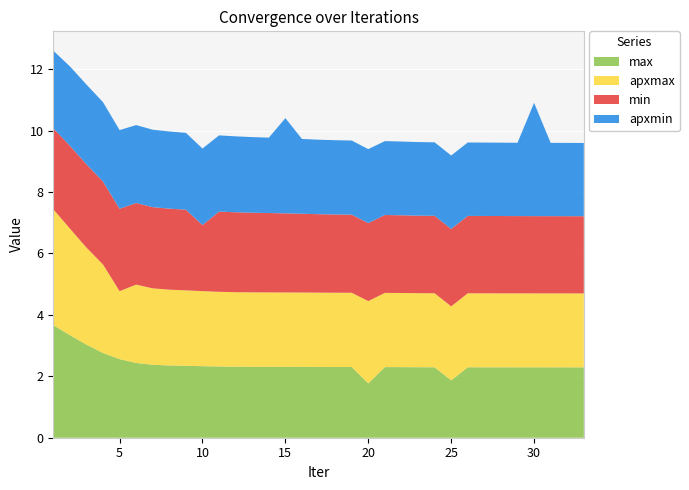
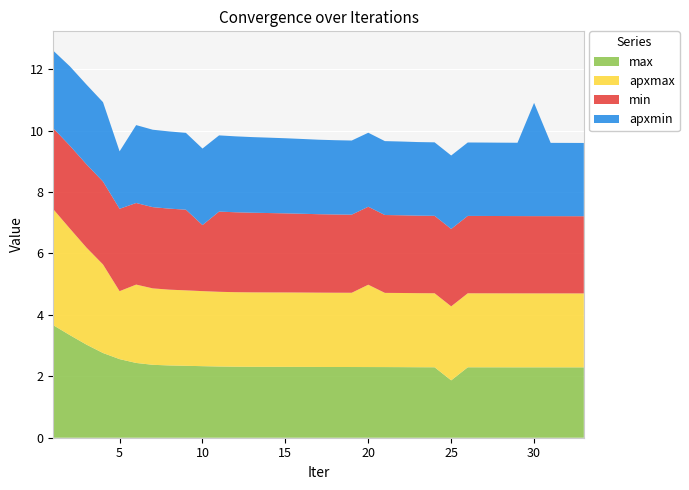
apxmin, 5: 2.6 -> 1.9
apxmin, 15: 3.1 -> 2.4
max, 20: 1.8 -> 2.3
